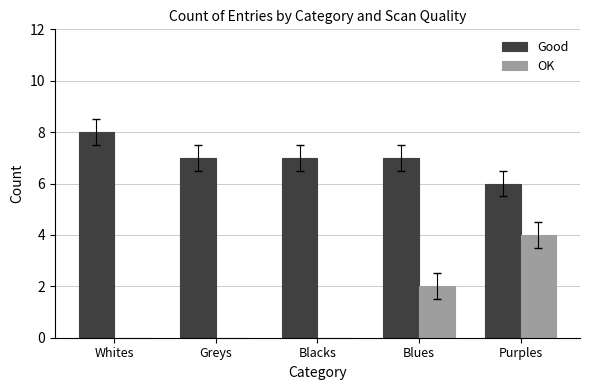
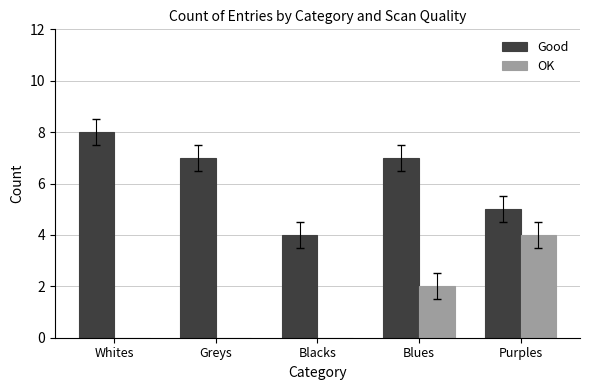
Good, Blacks: 7 -> 4
Good, Purples: 6 -> 5
